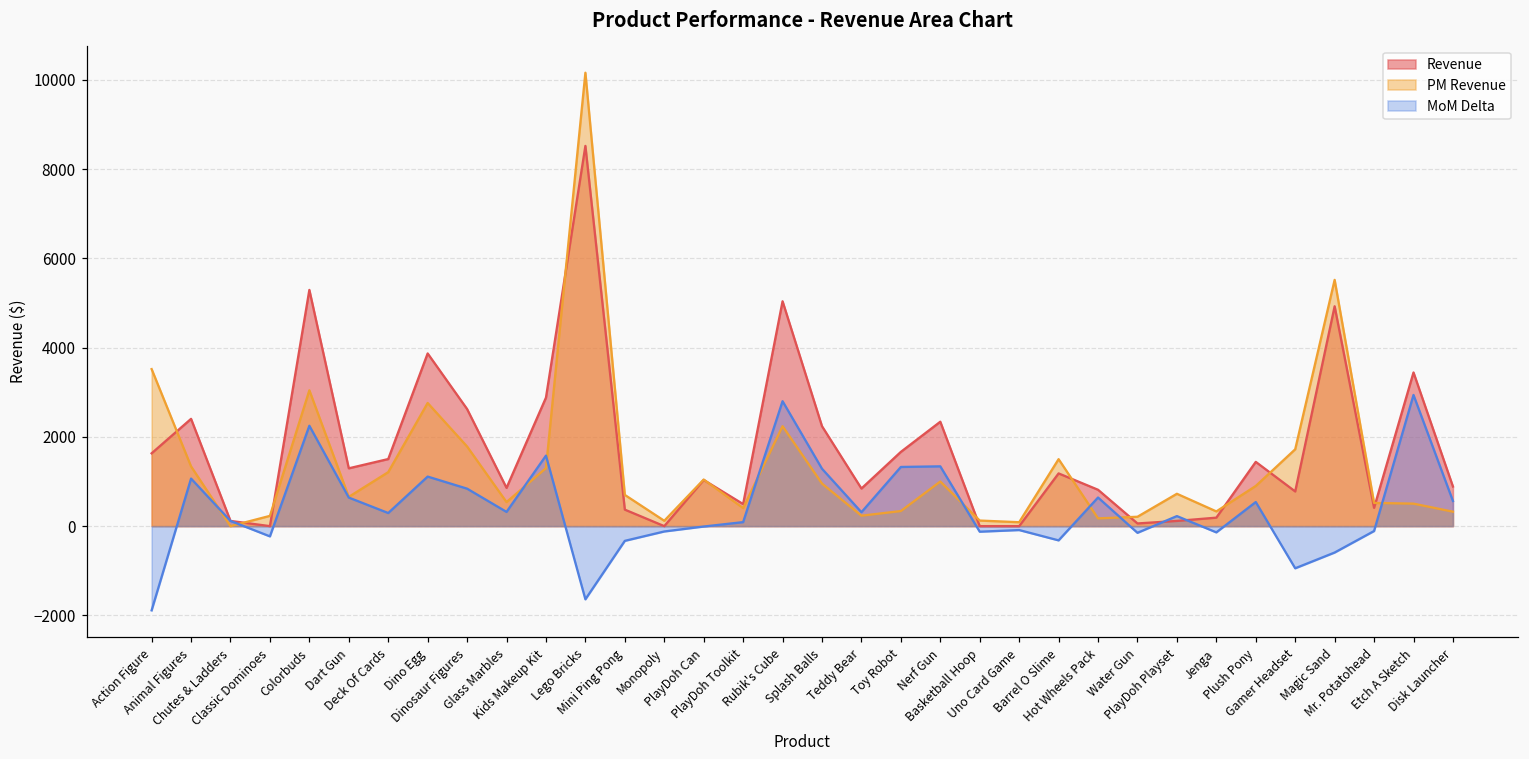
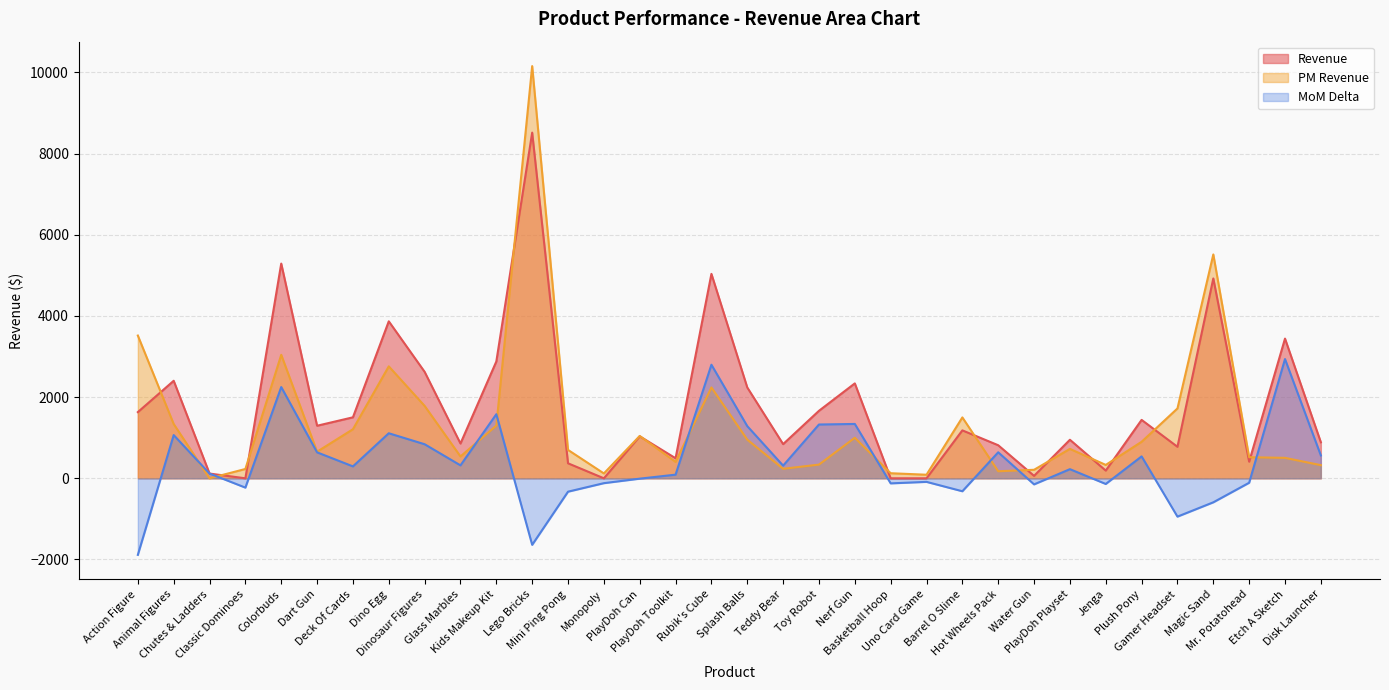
Revenue, PlayDoh Playset: 100 -> 900
